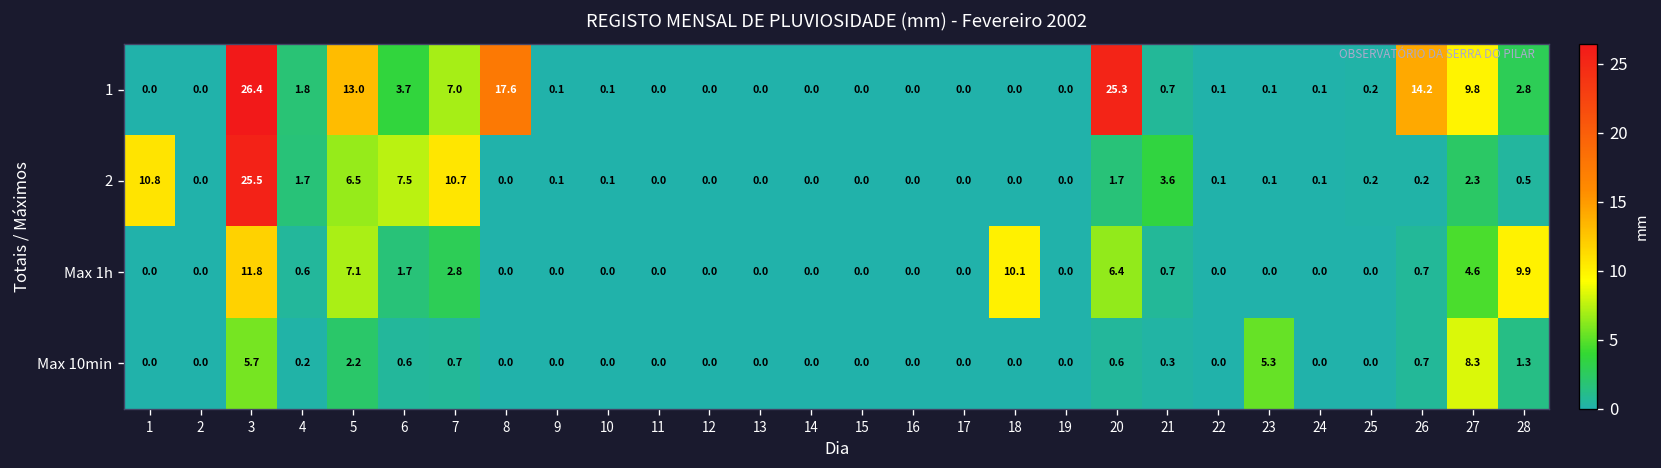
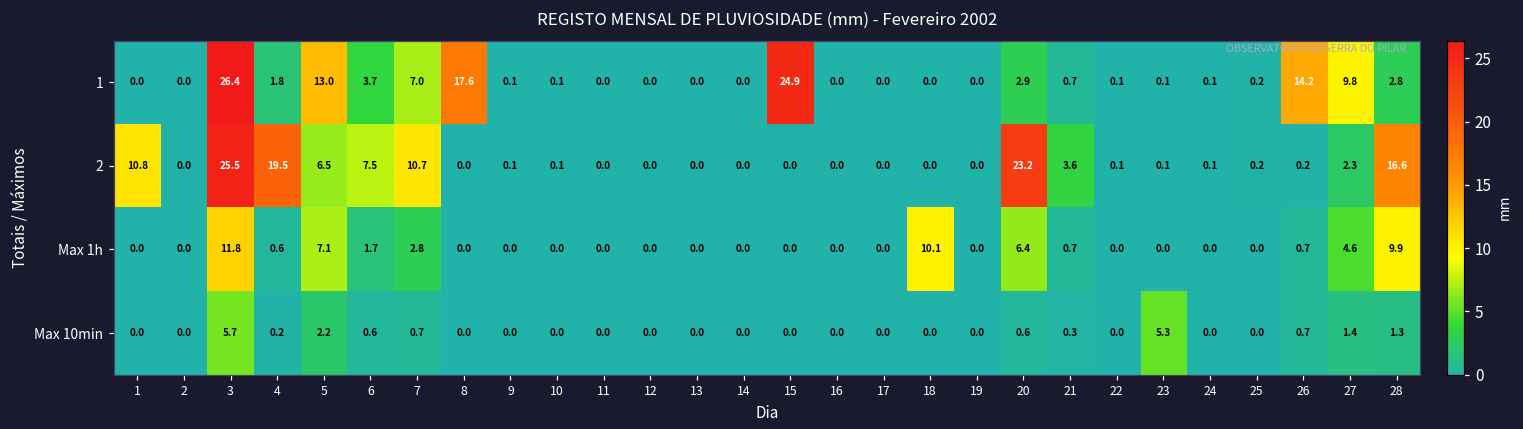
1, 15: 0.0 -> 24.9
1, 20: 25.3 -> 2.9
2, 4: 1.7 -> 19.5
2, 20: 1.7 -> 23.2
2, 28: 0.5 -> 16.6
Max 10min, 27: 8.3 -> 1.4
